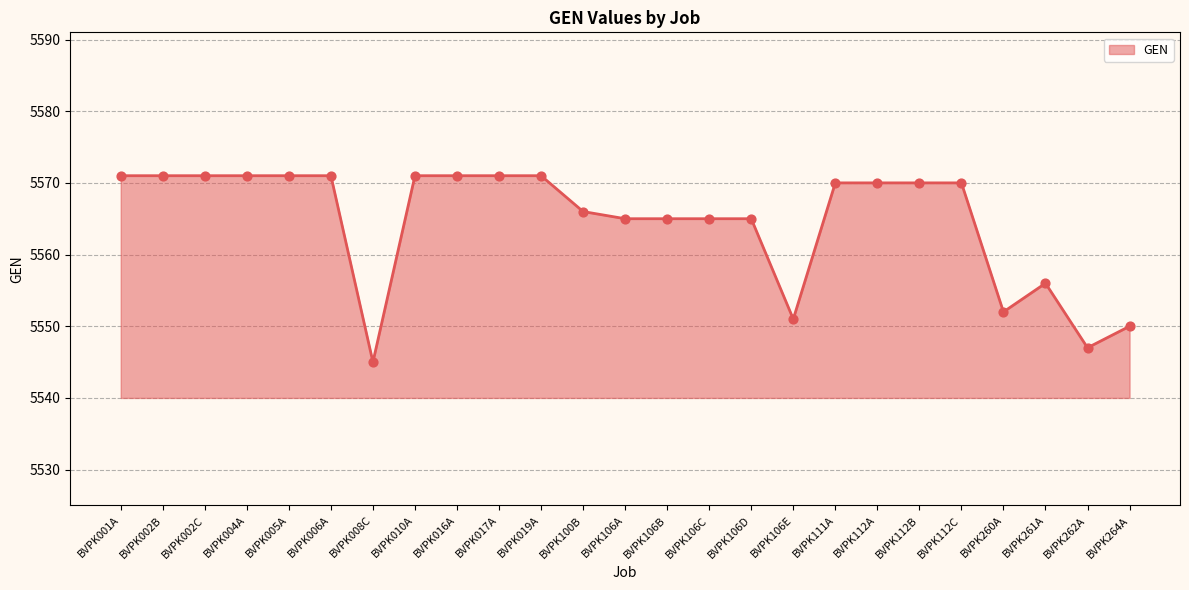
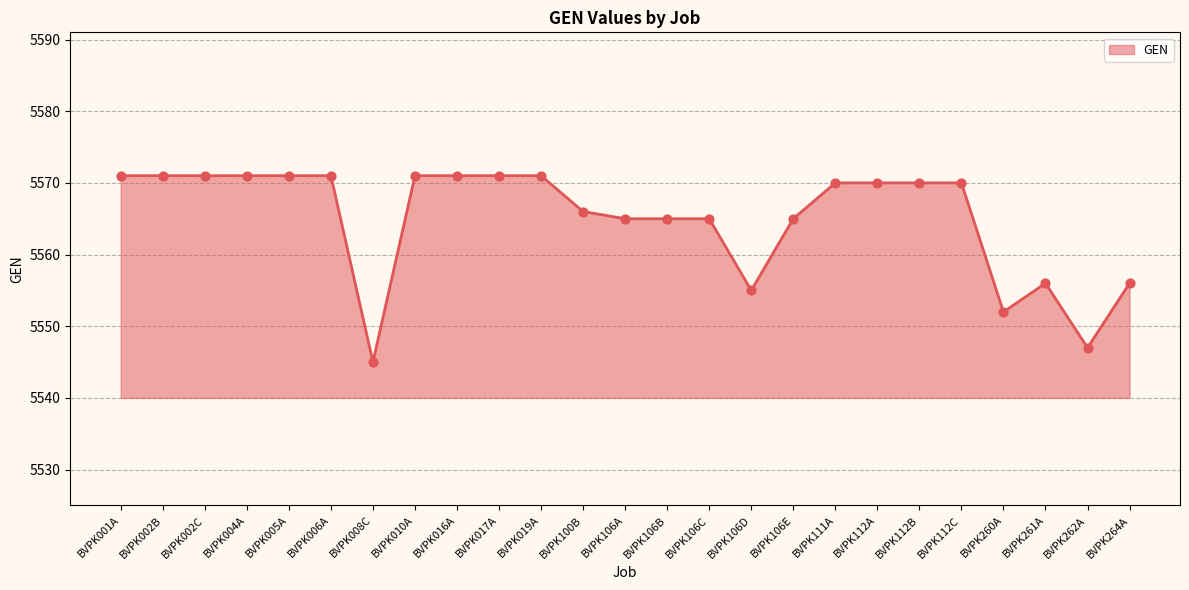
BVPK106D: 5565 -> 5555
BVPK106E: 5551 -> 5565
BVPK264A: 5550 -> 5556
